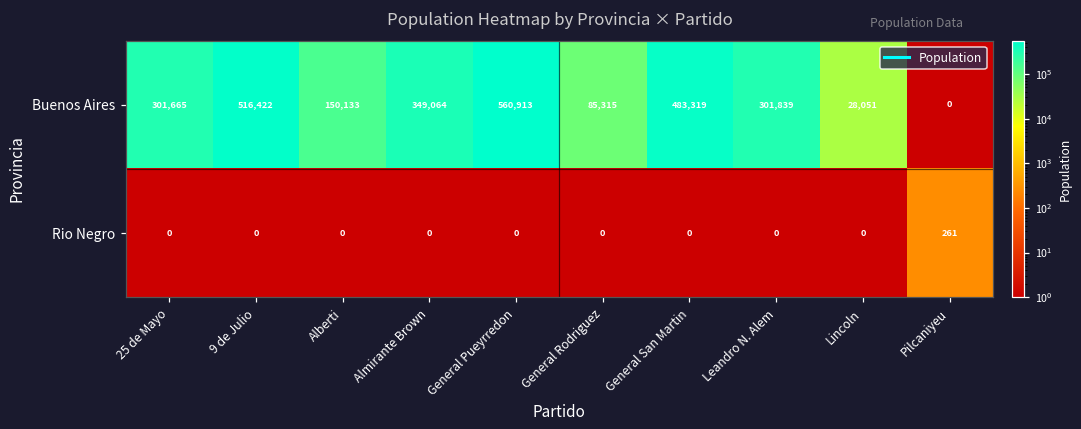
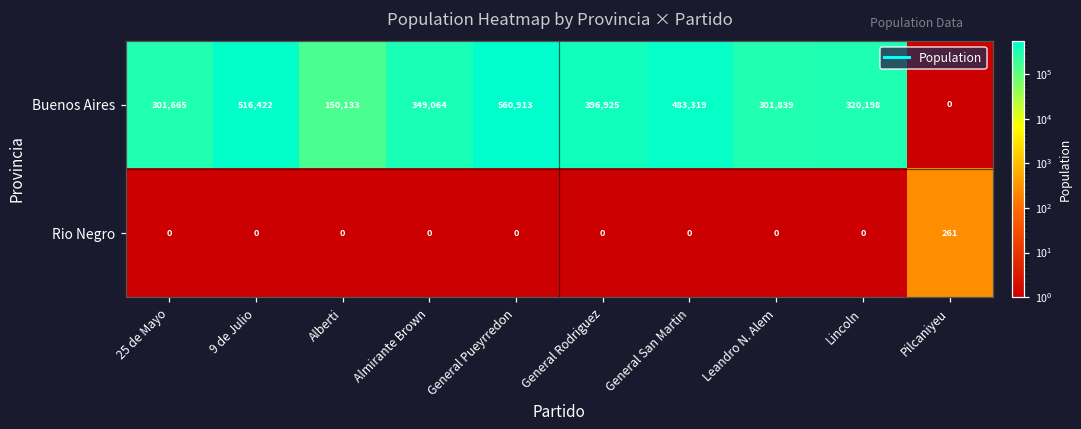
Buenos Aires, General Rodriguez: 85,315 -> 396,925
Buenos Aires, Lincoln: 28,051 -> 320,198
